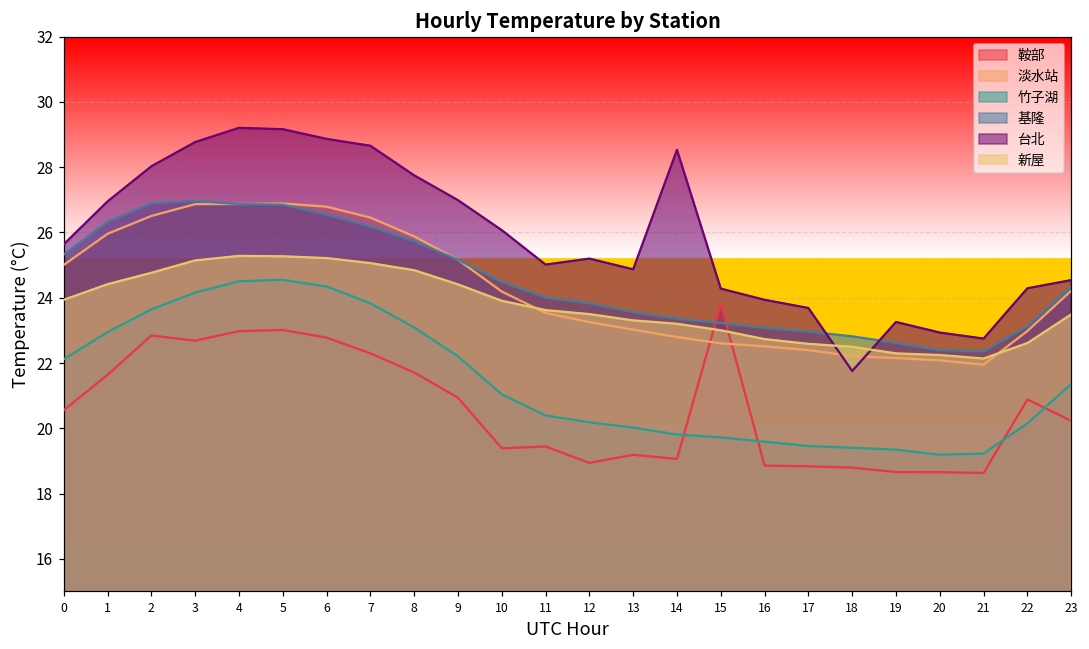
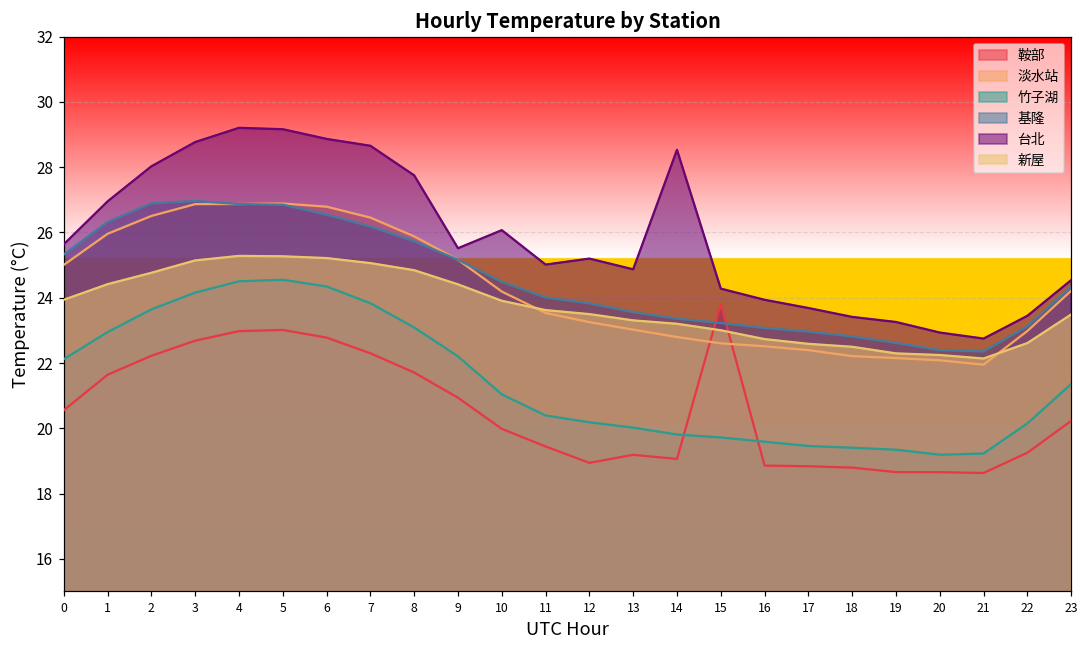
鞍部, 2: 22.8 -> 22.2
台北, 9: 27.0 -> 25.5
鞍部, 10: 19.4 -> 20.0
台北, 18: 21.8 -> 23.4
鞍部, 22: 20.9 -> 19.3
台北, 22: 24.3 -> 23.4
